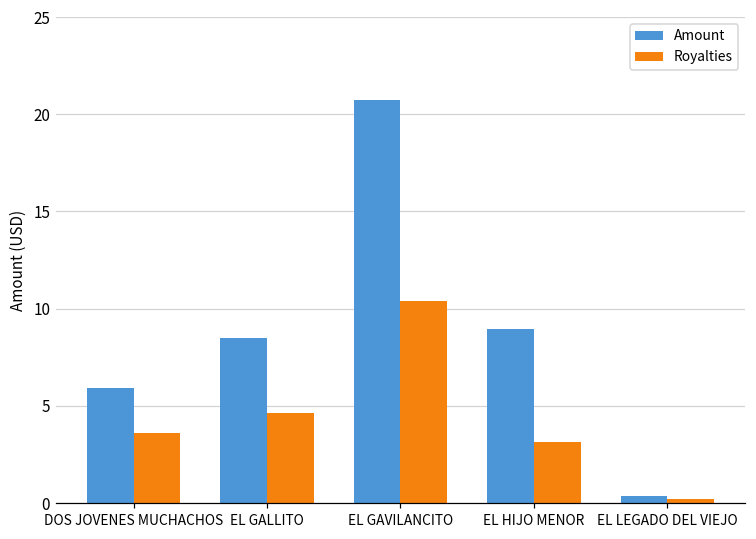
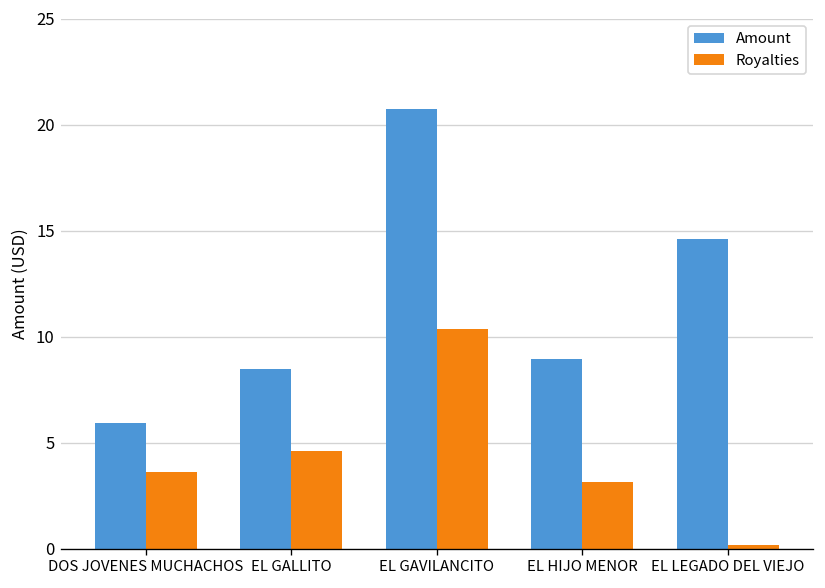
Amount, EL LEGADO DEL VIEJO: 0.4 -> 14.6
